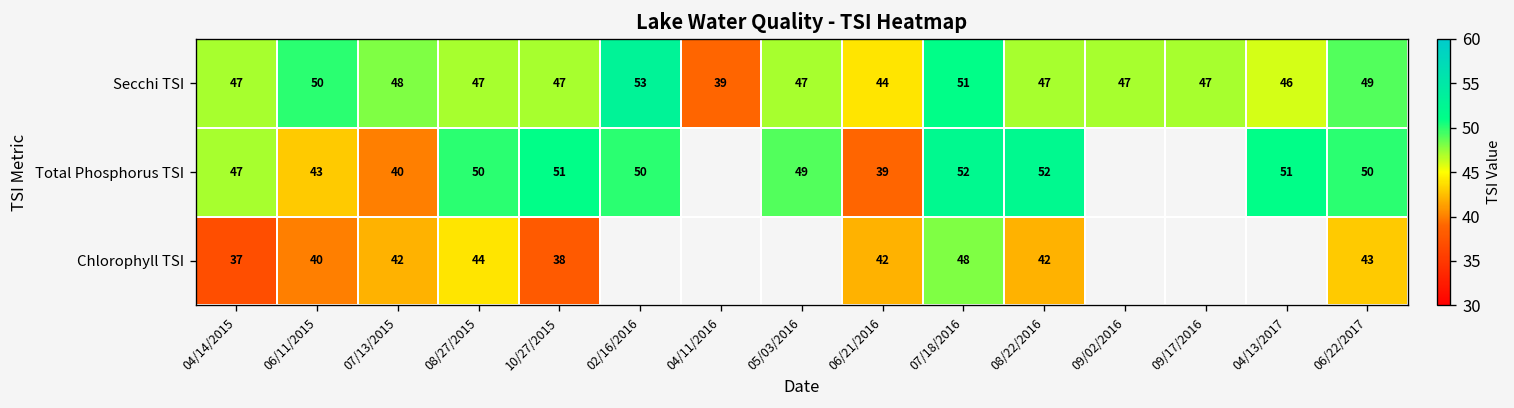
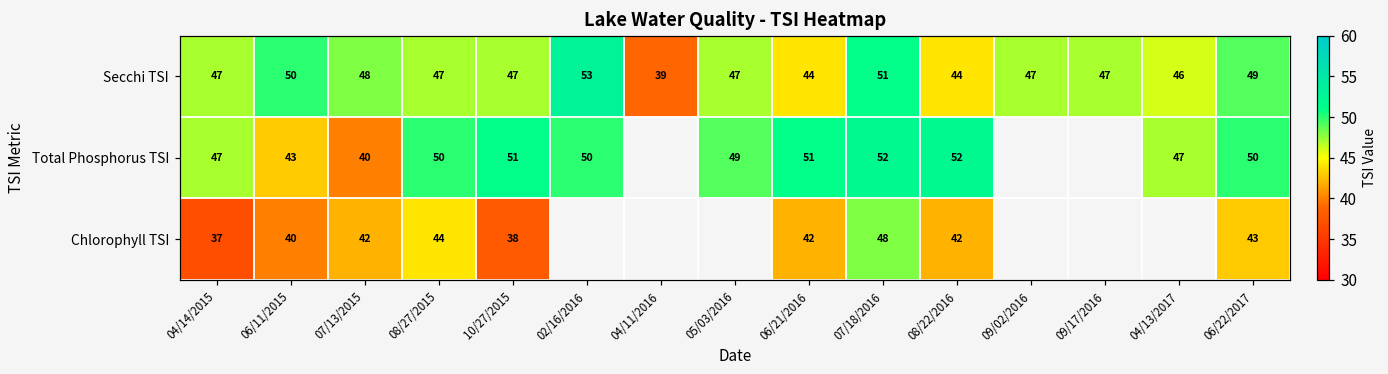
Secchi TSI, 08/22/2016: 47 -> 44
Total Phosphorus TSI, 06/21/2016: 39 -> 51
Total Phosphorus TSI, 04/13/2017: 51 -> 47
